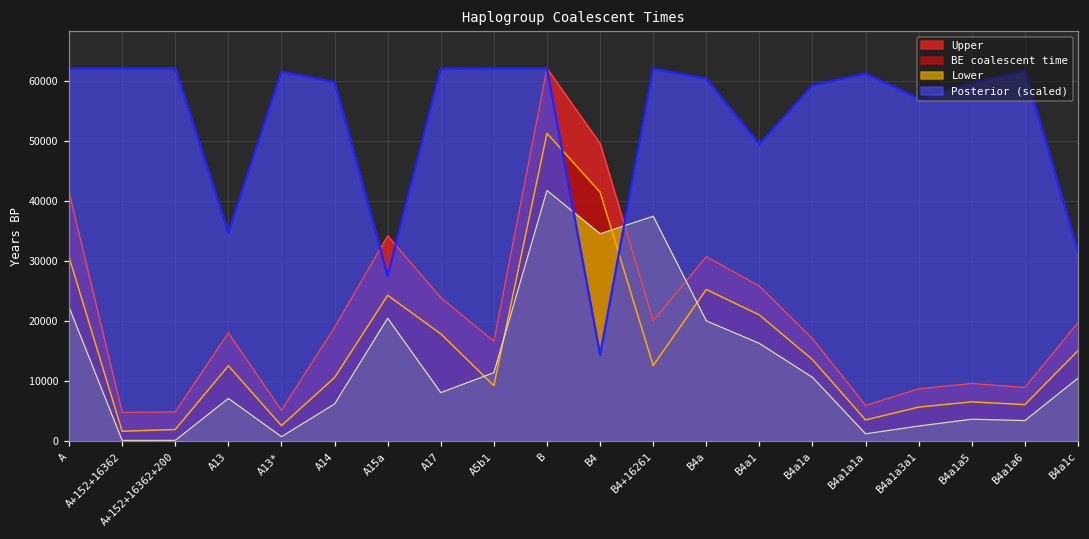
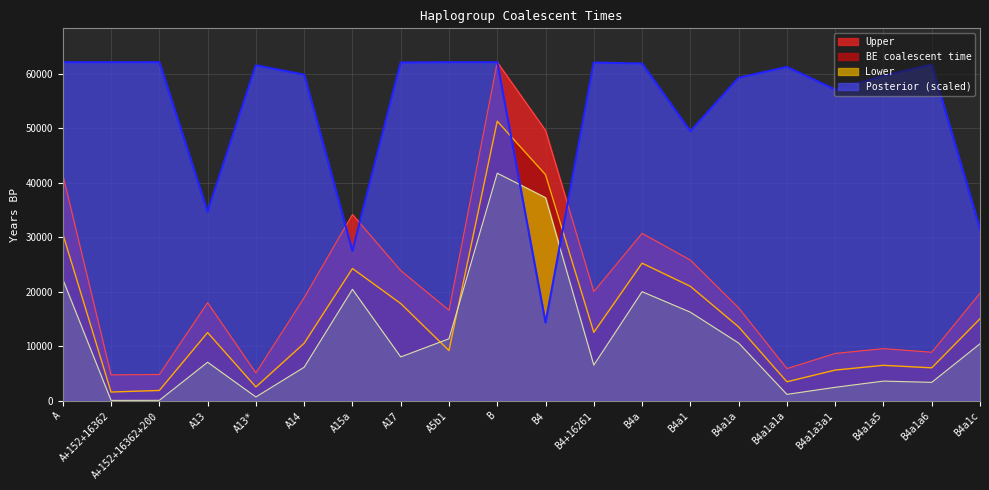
Lower, B4: 35000 -> 37000
Lower, B4+16261: 37000 -> 7000
Posterior (scaled), B4a: 60000 -> 62000
